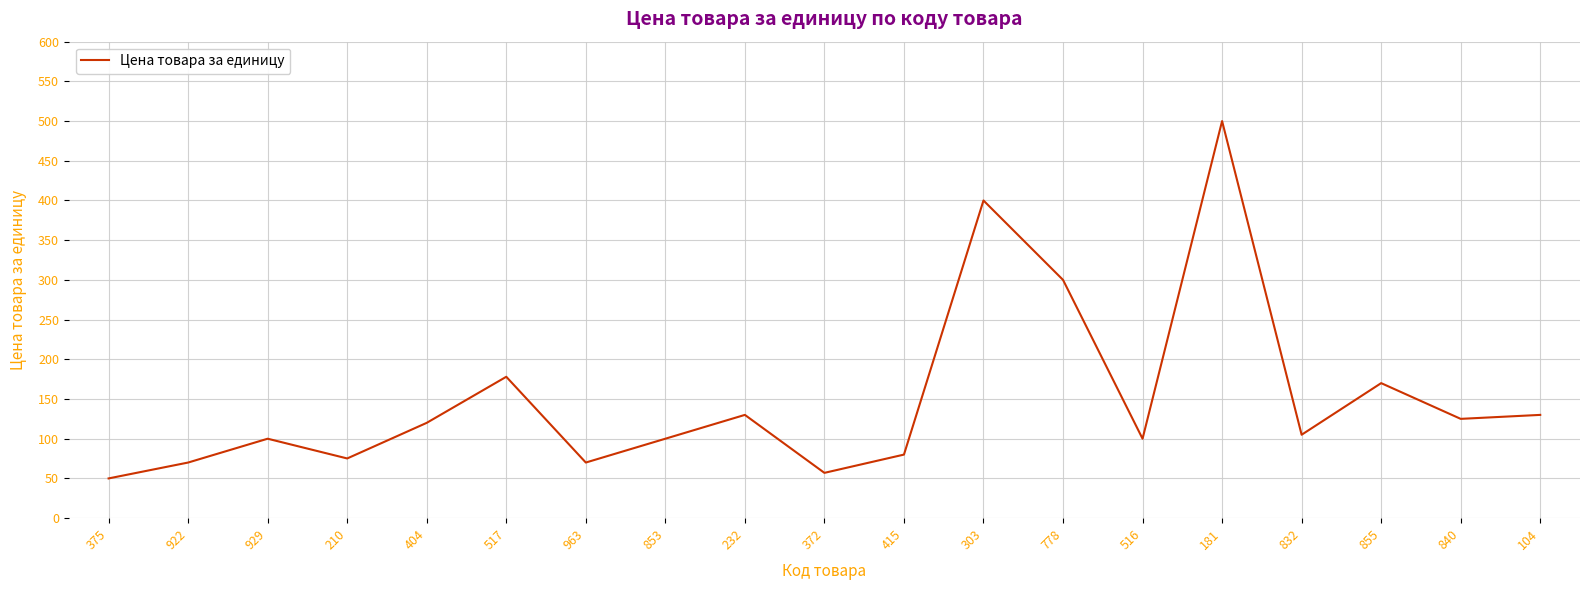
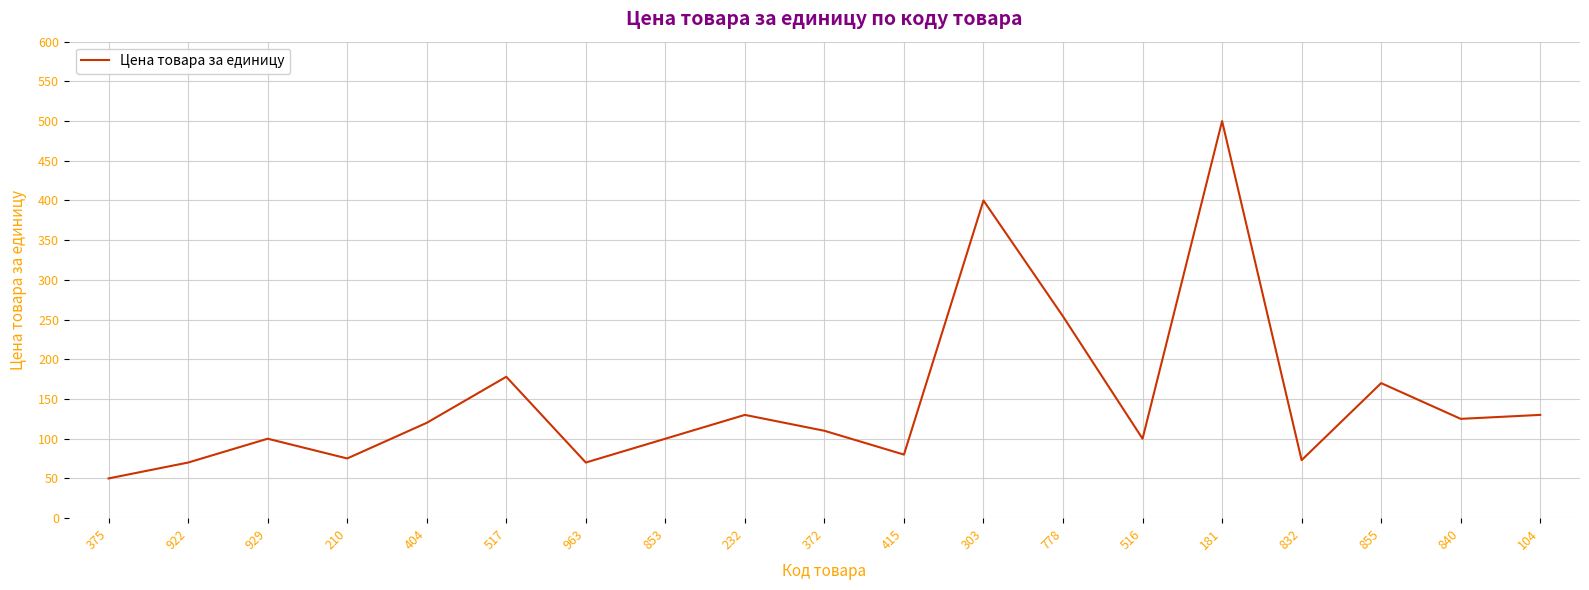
372: 60 -> 110
778: 300 -> 250
832: 110 -> 70
